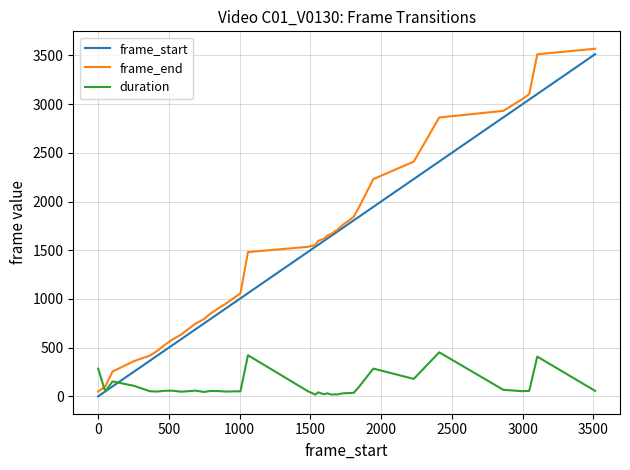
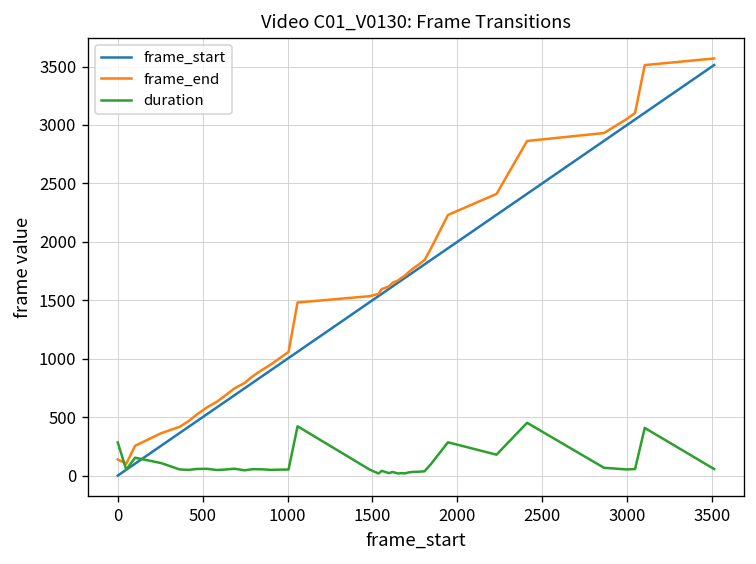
frame_end, 0: 0 -> 100
